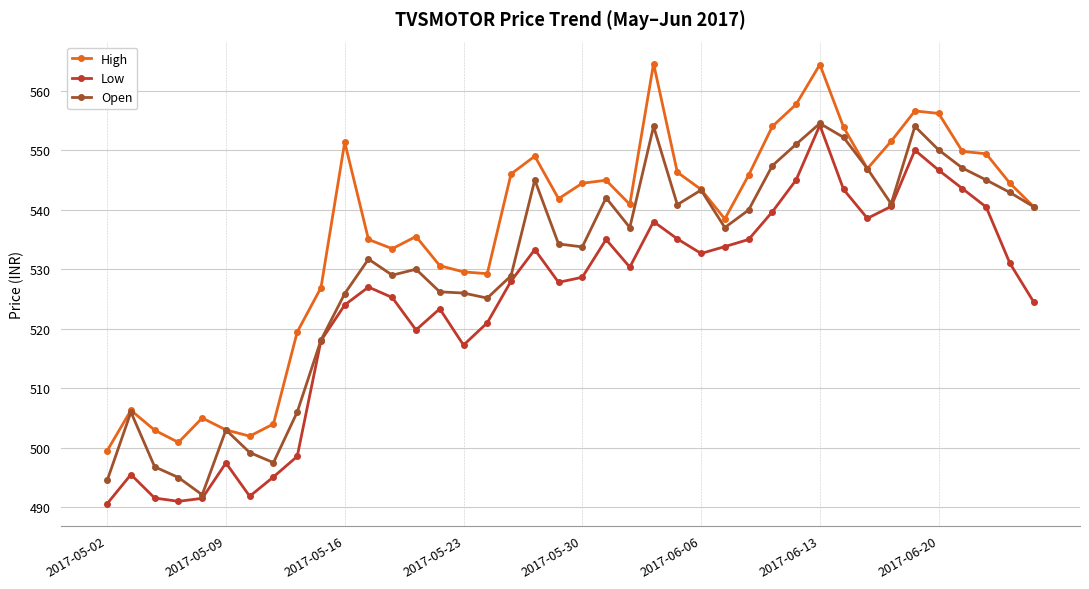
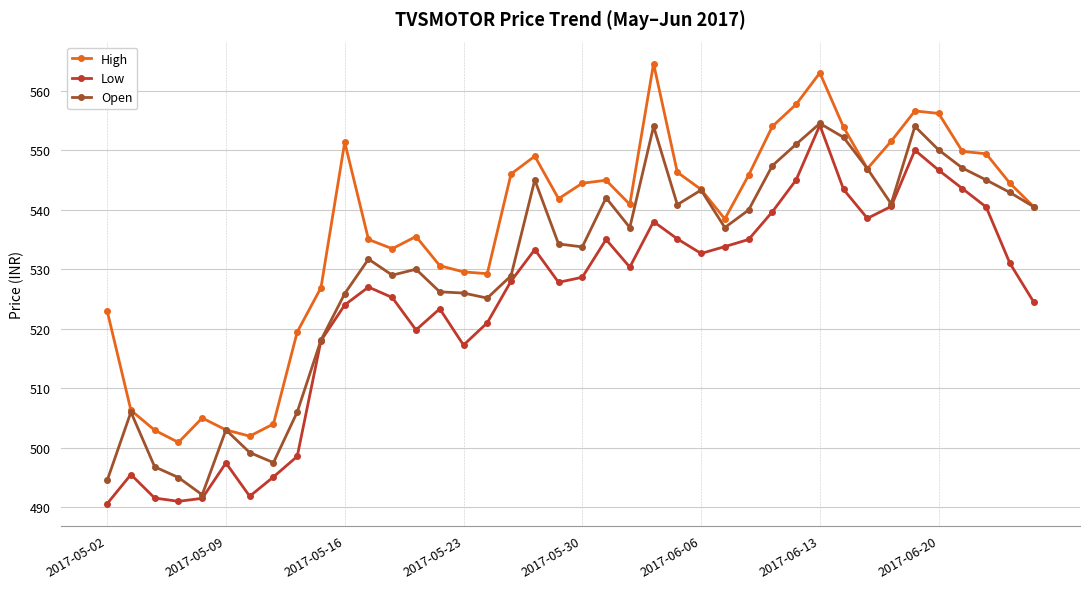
High, 2017-05-02: 500 -> 523
High, 2017-06-13: 564 -> 563
